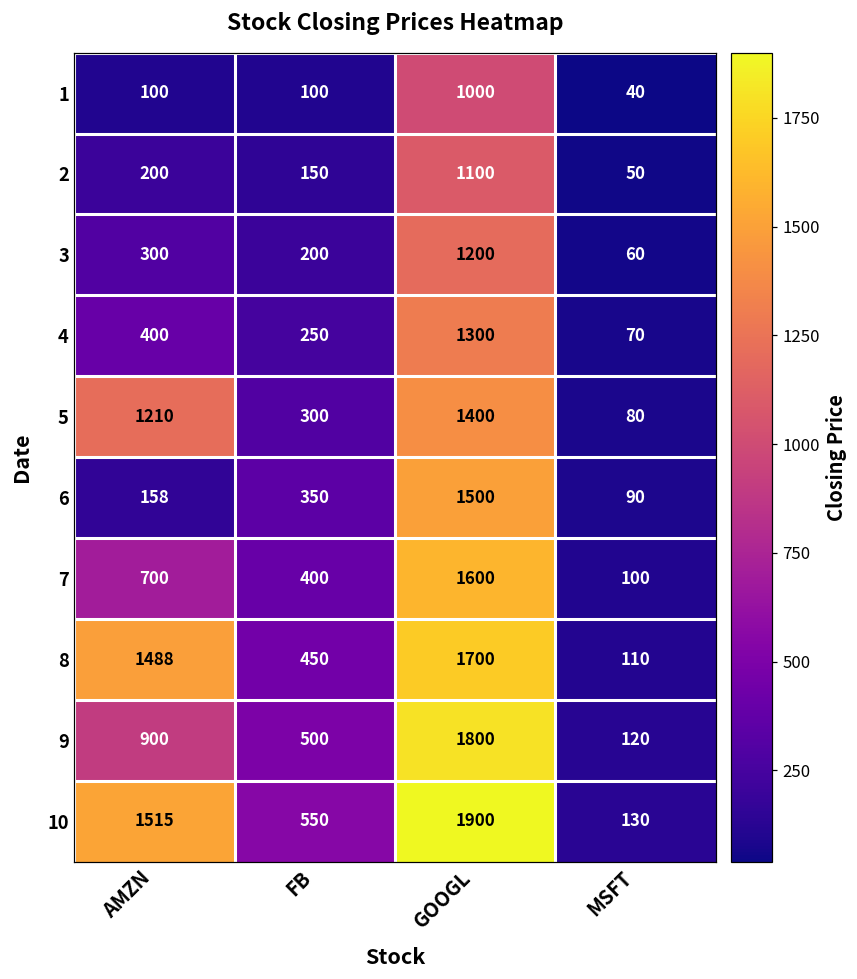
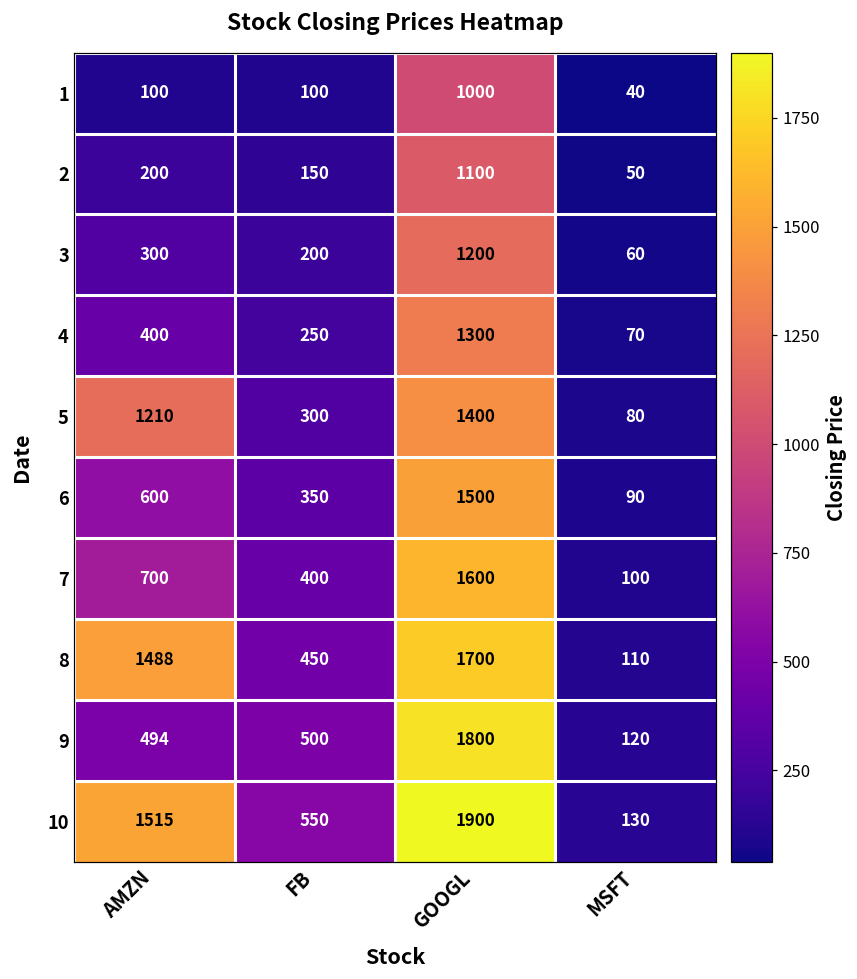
6, AMZN: 158 -> 600
9, AMZN: 900 -> 494
